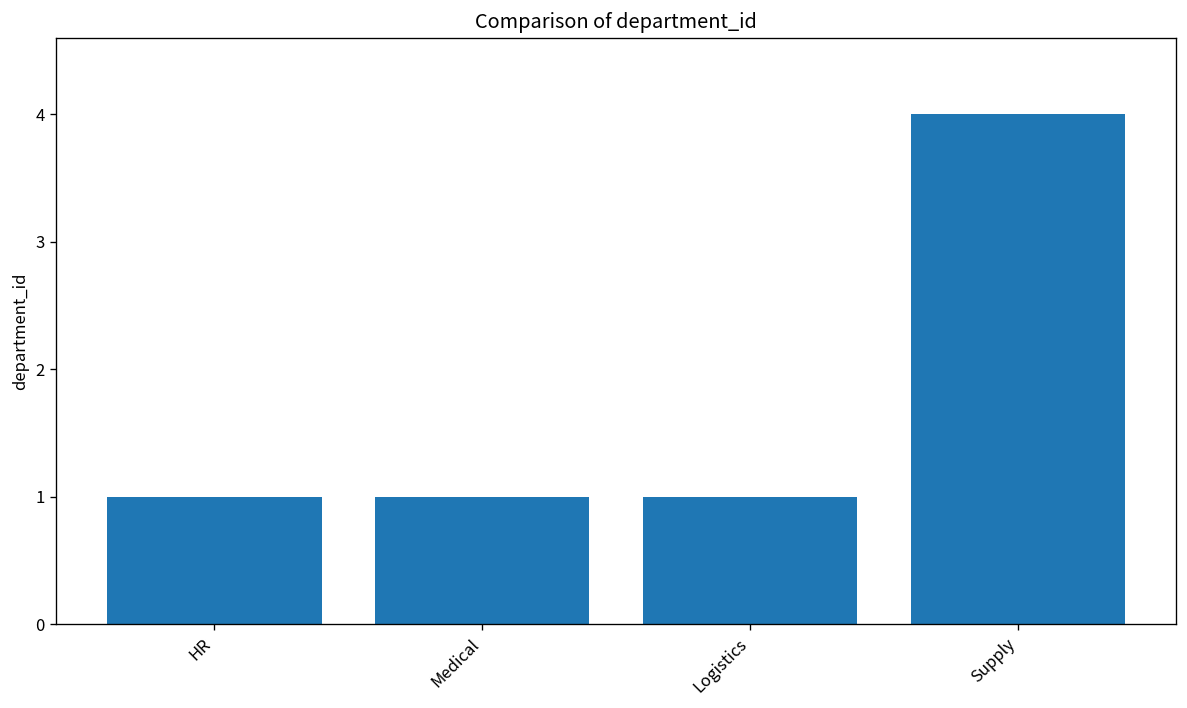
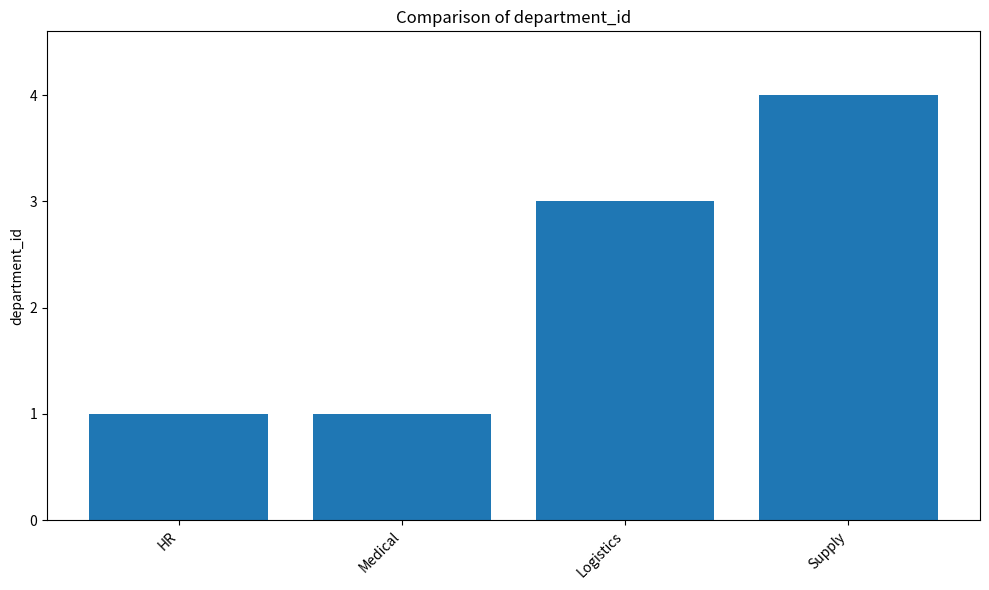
Logistics: 1 -> 3
